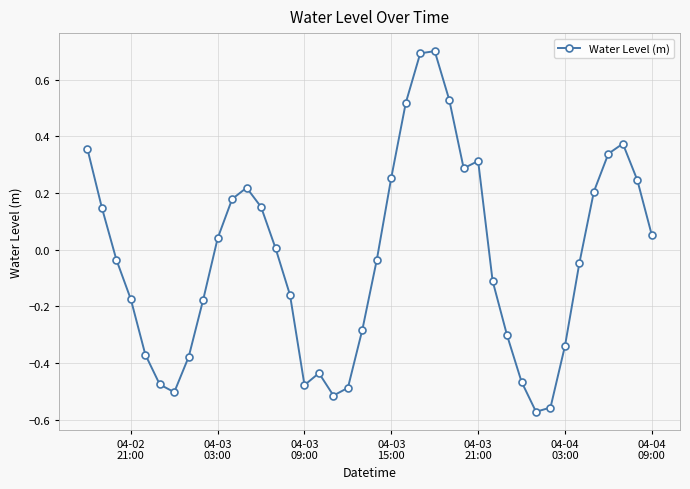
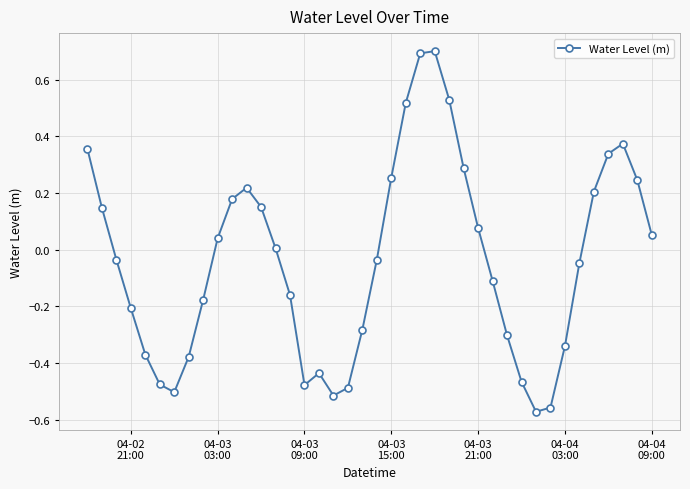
04-02 21:00: -0.18 -> -0.21
04-03 21:00: 0.31 -> 0.08
